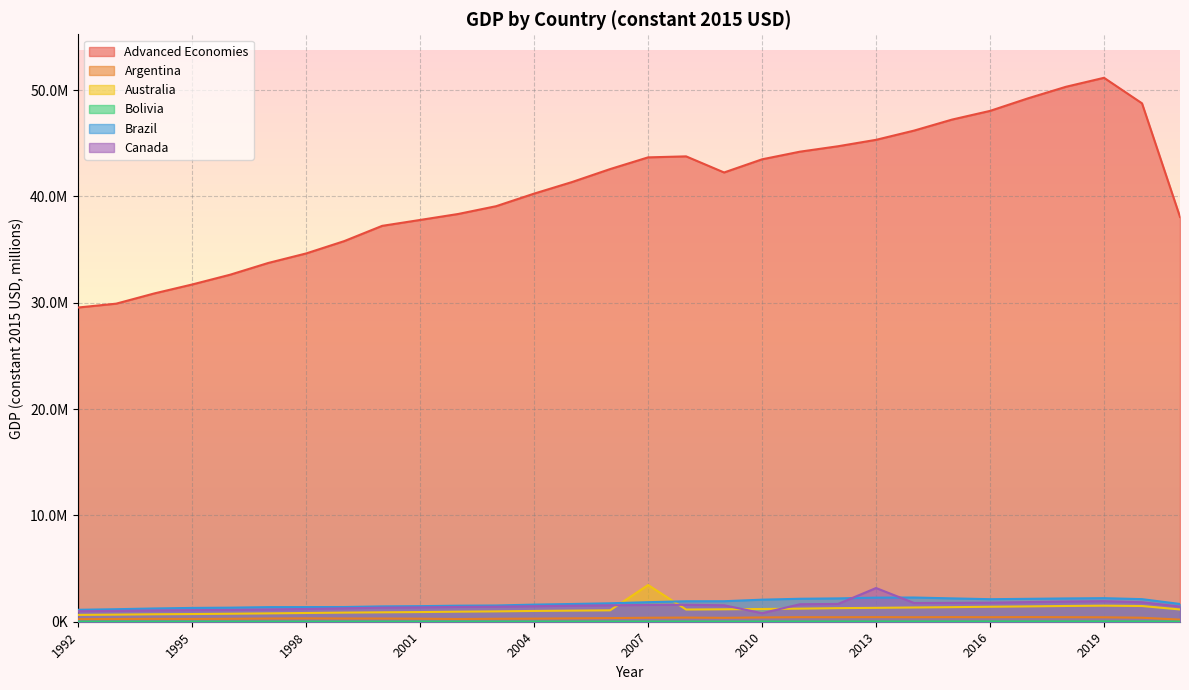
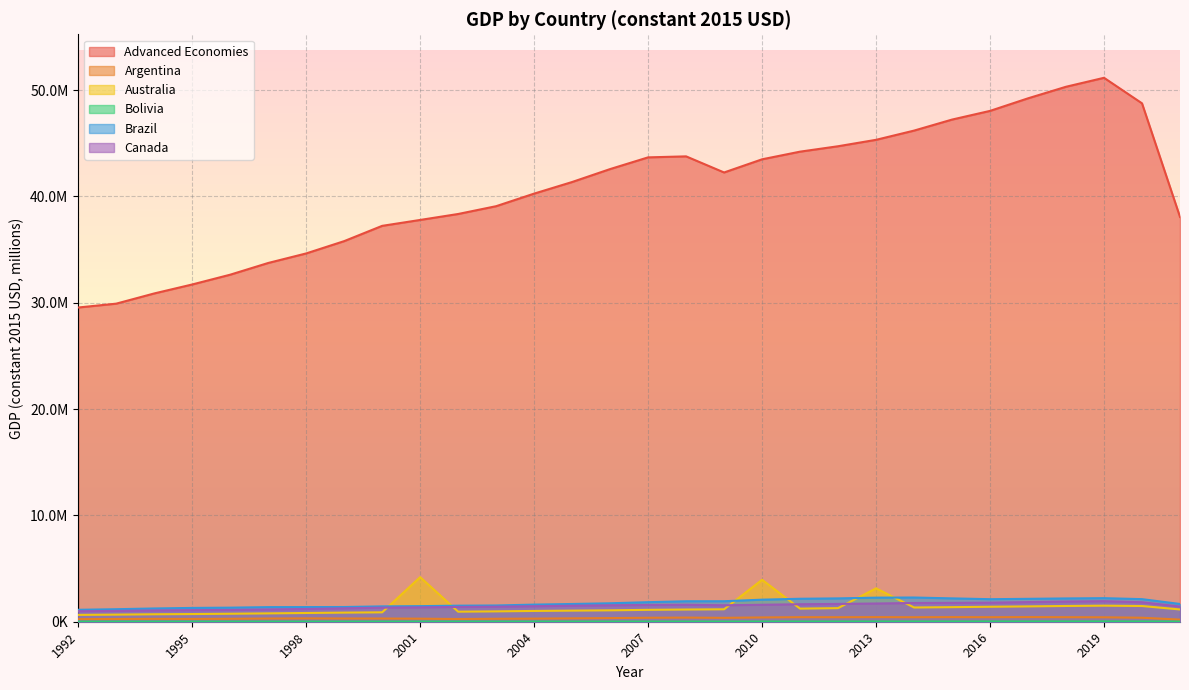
Australia, 2001: 900000 -> 4200000
Australia, 2007: 3500000 -> 1100000
Australia, 2010: 1200000 -> 3900000
Canada, 2010: 800000 -> 1600000
Australia, 2013: 1300000 -> 3100000
Canada, 2013: 3200000 -> 1700000
